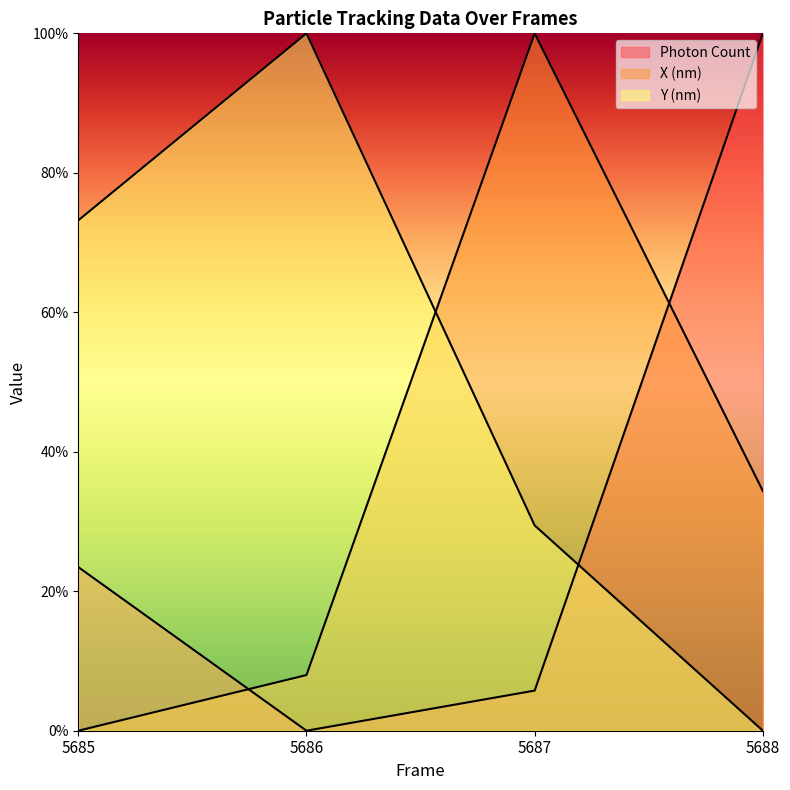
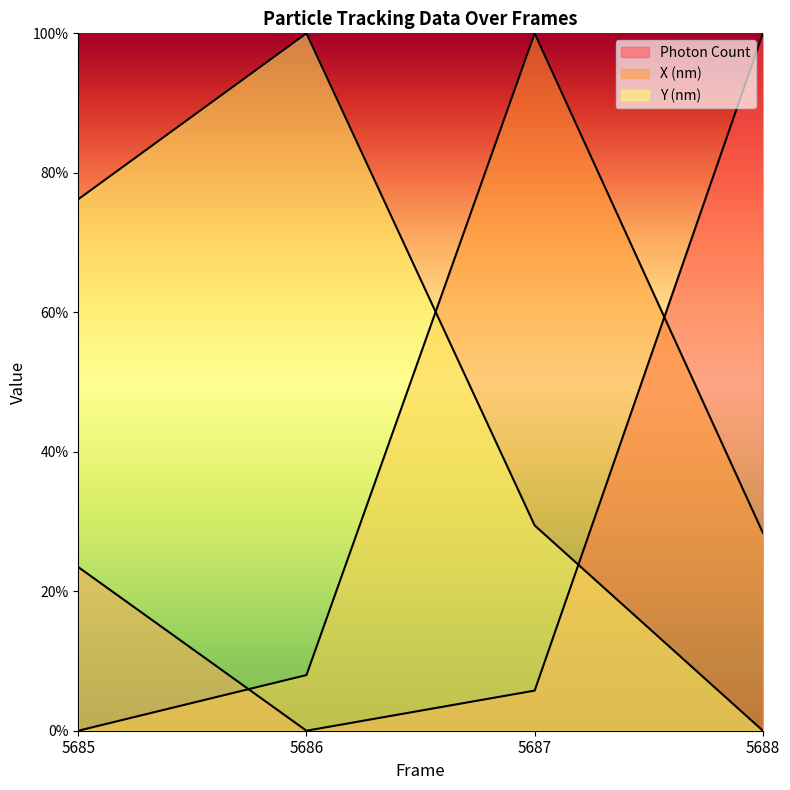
Y (nm), 5685: 73% -> 76%
X (nm), 5688: 34% -> 28%
